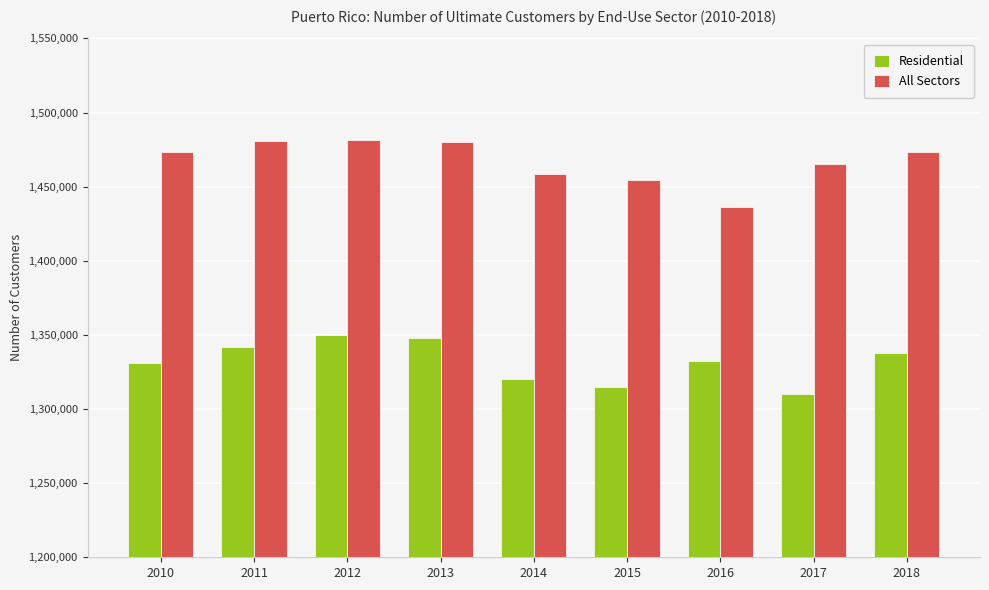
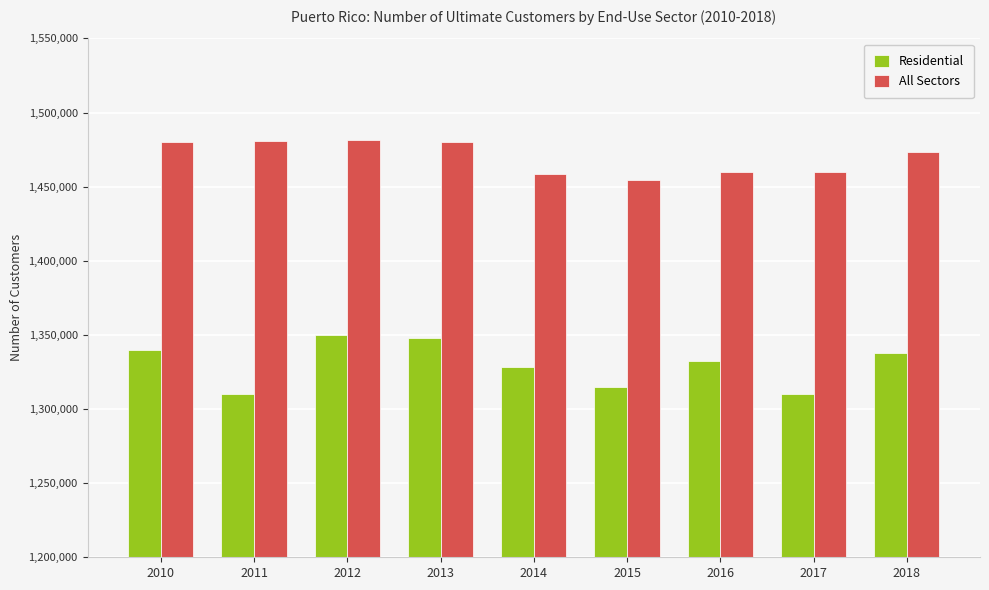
Residential, 2010: 1,331,000 -> 1,340,000
All Sectors, 2010: 1,474,000 -> 1,480,000
Residential, 2011: 1,342,000 -> 1,310,000
Residential, 2014: 1,320,000 -> 1,329,000
All Sectors, 2016: 1,436,000 -> 1,460,000
All Sectors, 2017: 1,465,000 -> 1,460,000
